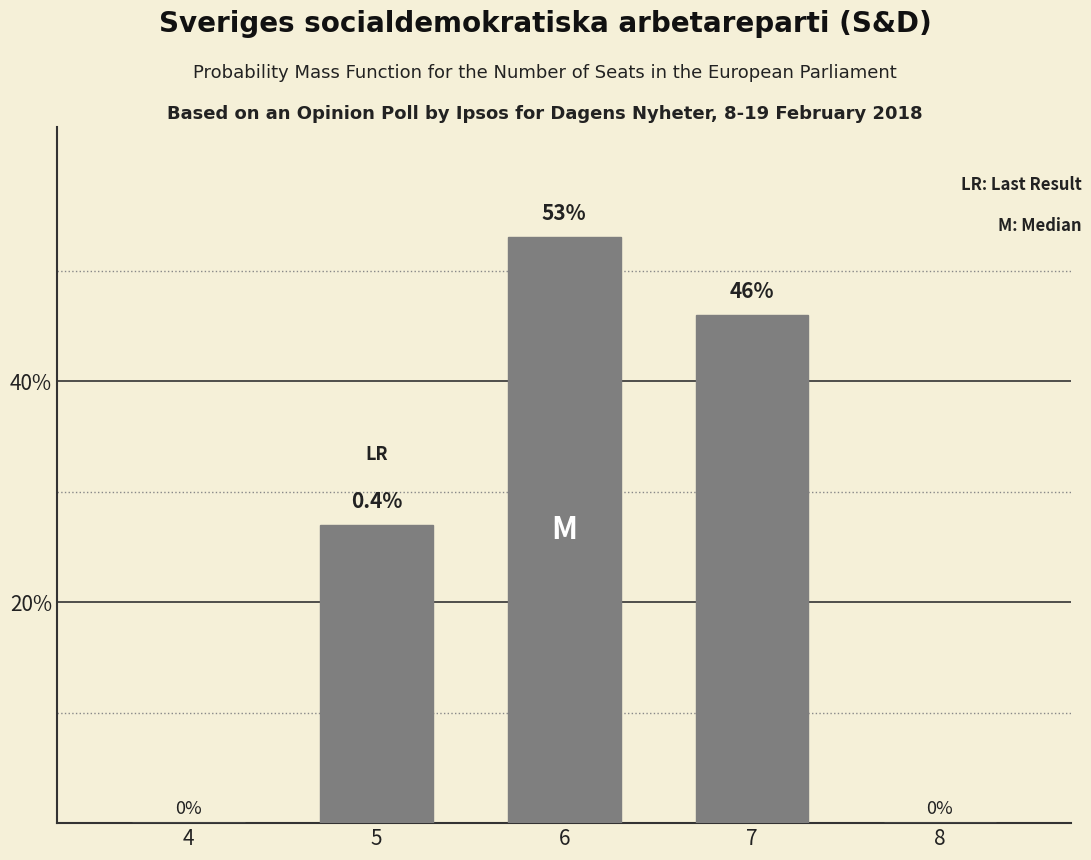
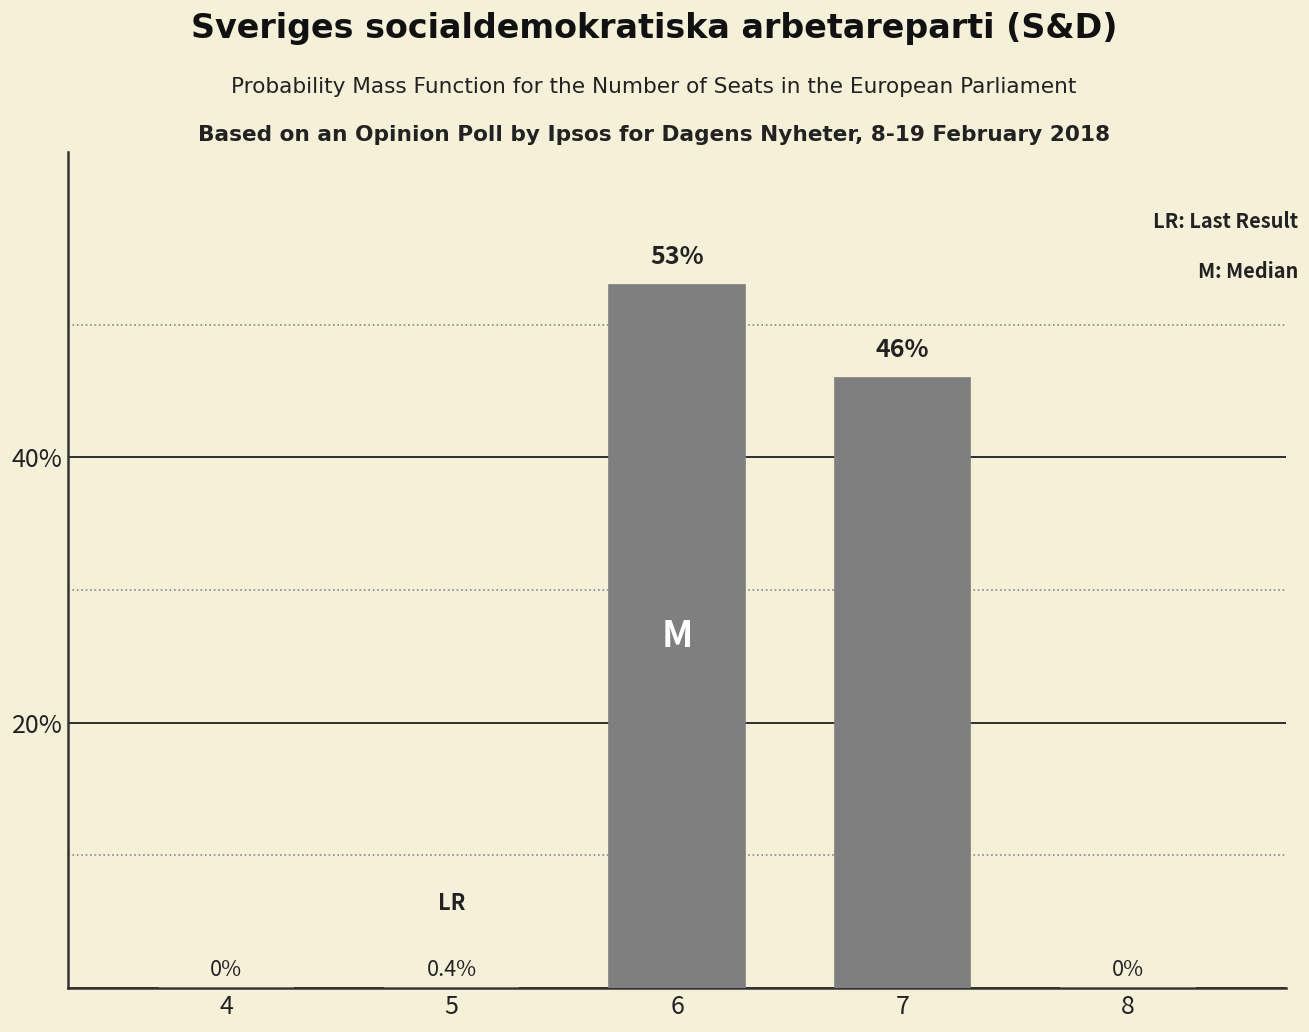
5: 27% -> 0%
